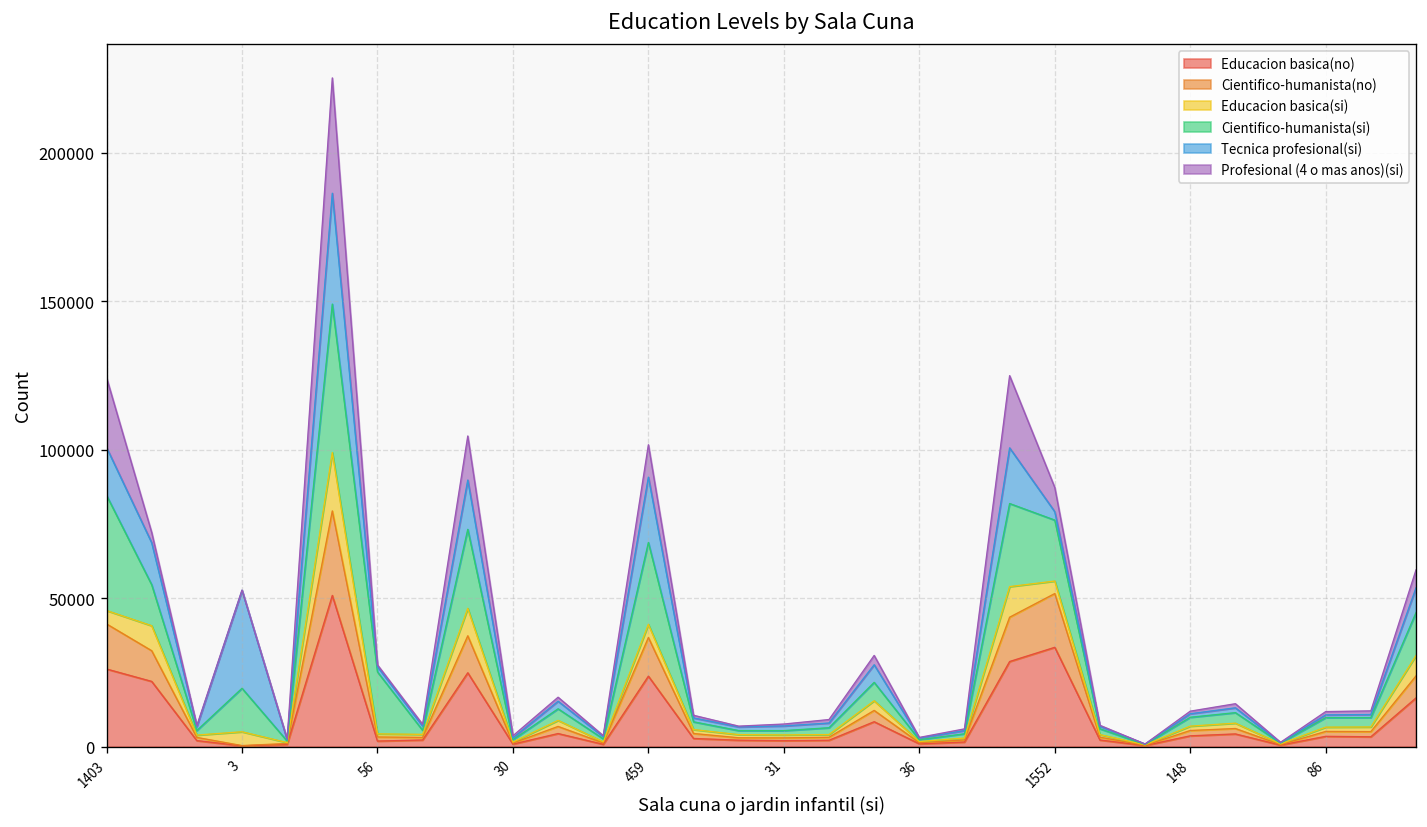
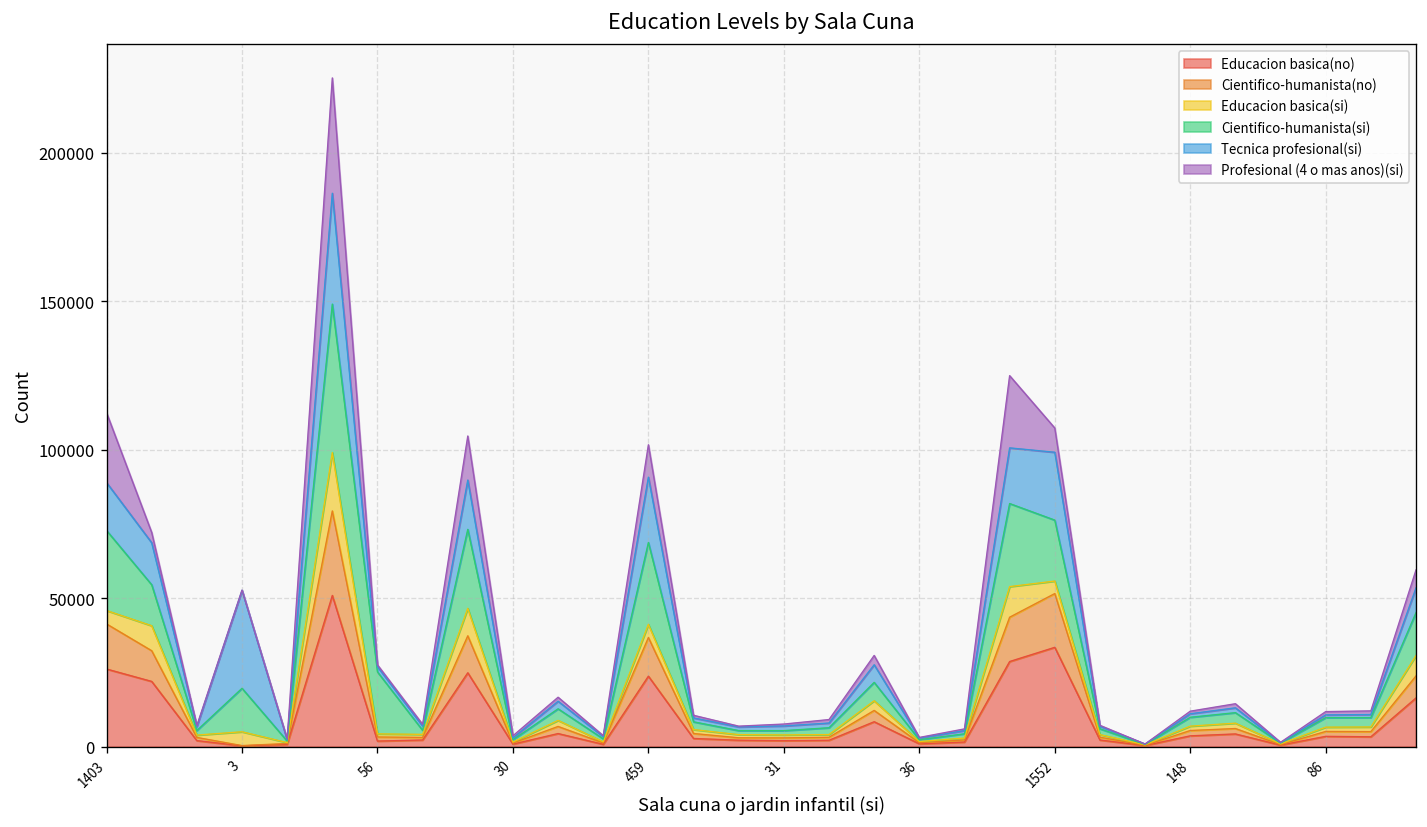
Cientifico-humanista(si), 1403: 39000 -> 27000
Tecnica profesional(si), 1552: 3000 -> 23000
